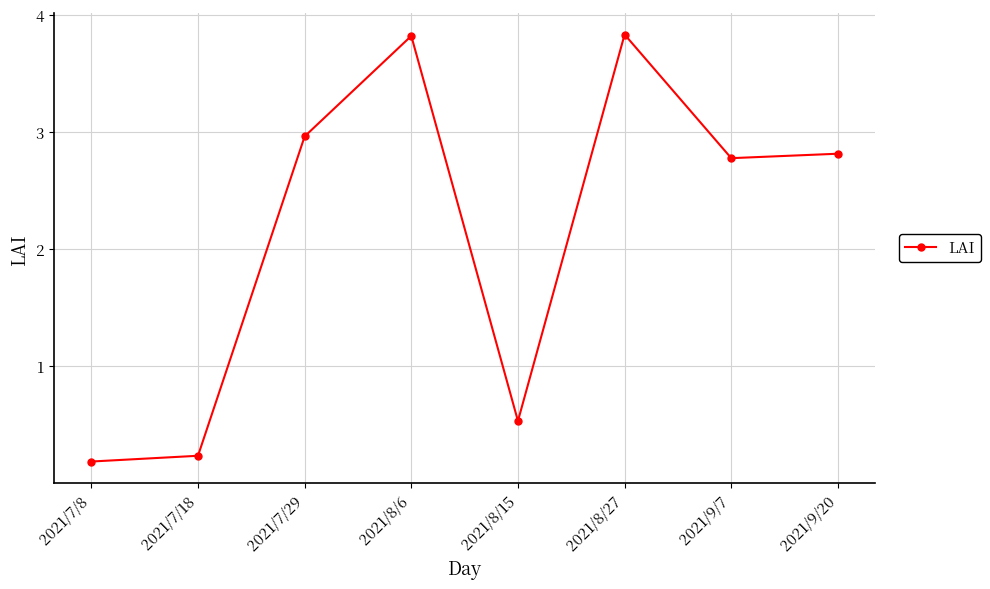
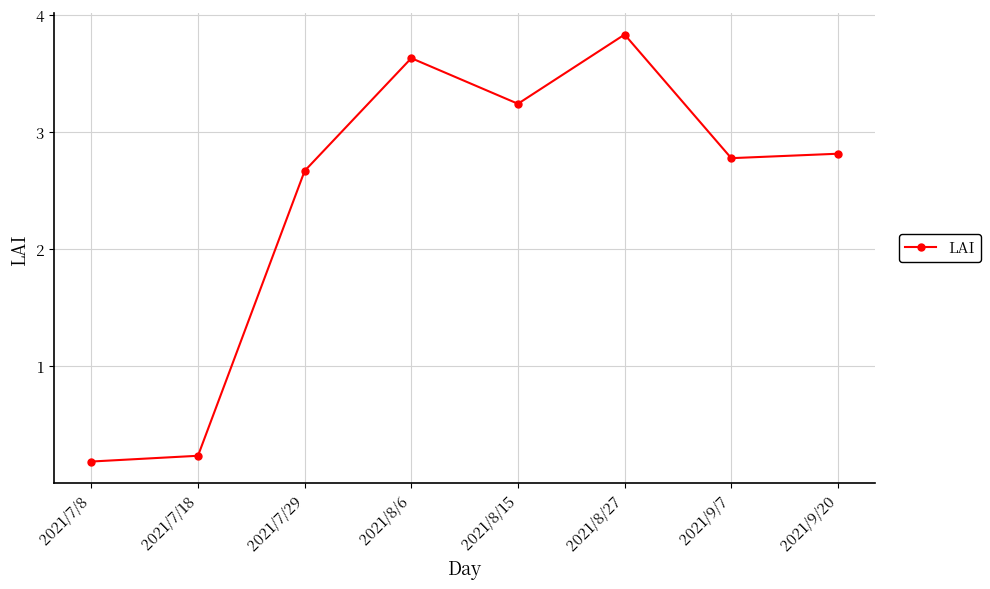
2021/7/29: 2.96 -> 2.67
2021/8/6: 3.82 -> 3.63
2021/8/15: 0.53 -> 3.24
